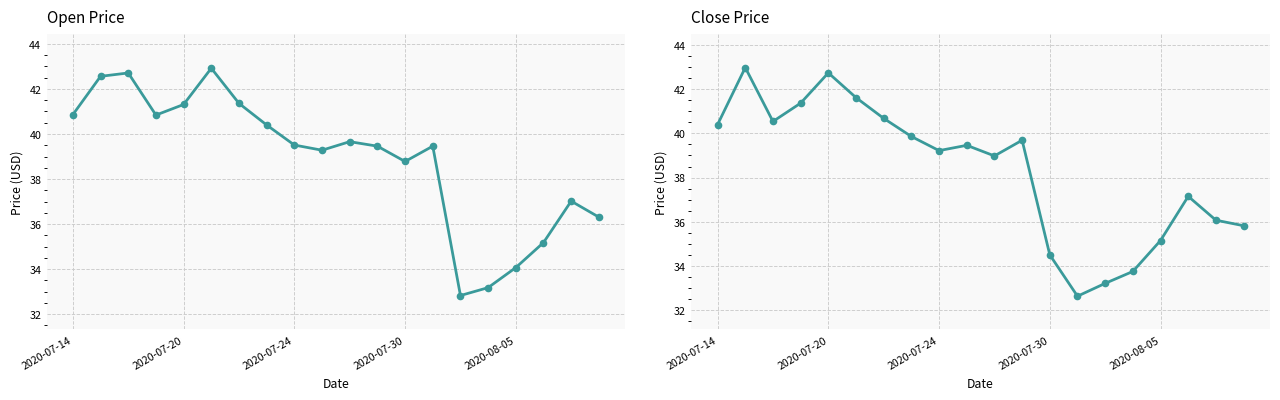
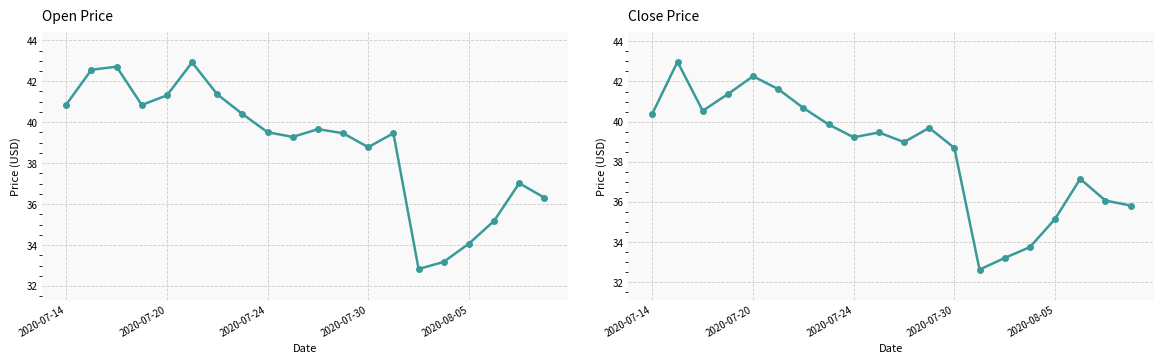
Close Price, 2020-07-20: 42.7 -> 42.3
Close Price, 2020-07-30: 34.5 -> 38.7
